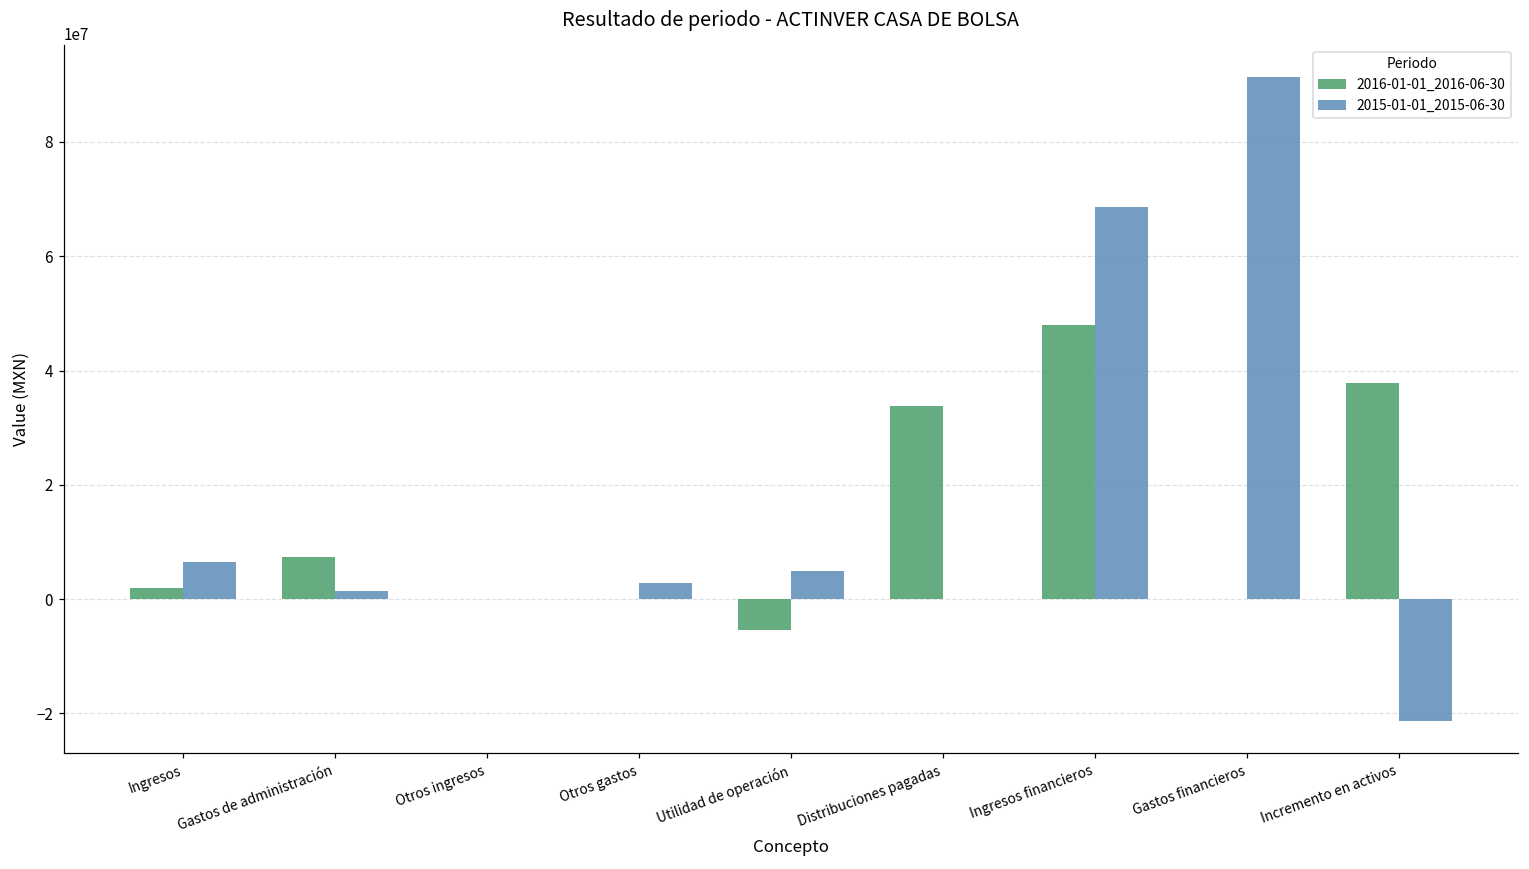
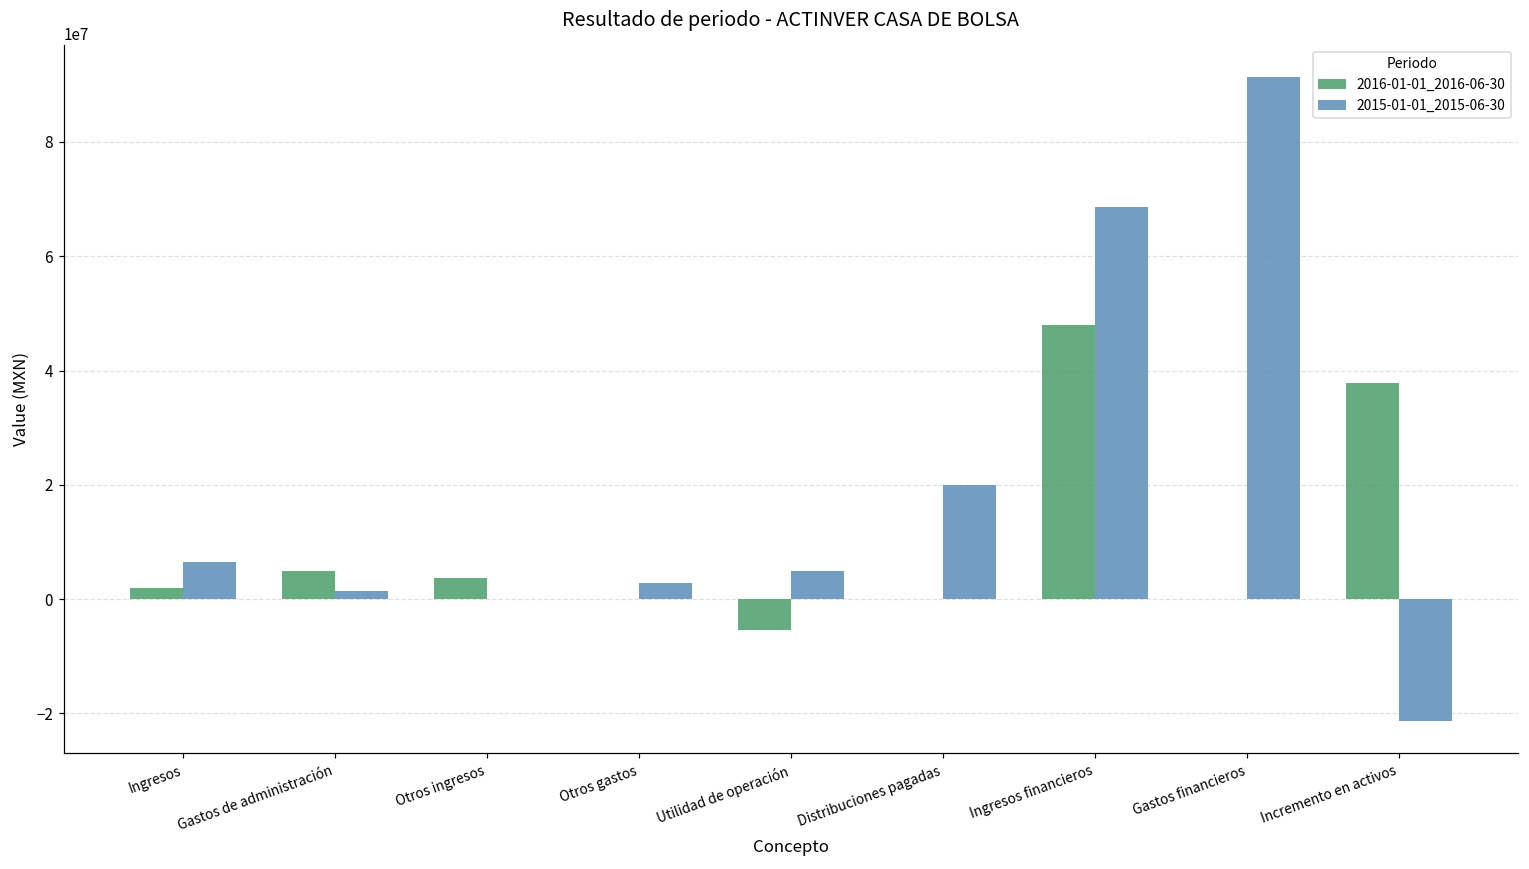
2016-01-01_2016-06-30, Gastos de administración: 7000000 -> 5000000
2016-01-01_2016-06-30, Otros ingresos: 0 -> 4000000
2016-01-01_2016-06-30, Distribuciones pagadas: 34000000 -> 0
2015-01-01_2015-06-30, Distribuciones pagadas: 0 -> 20000000
